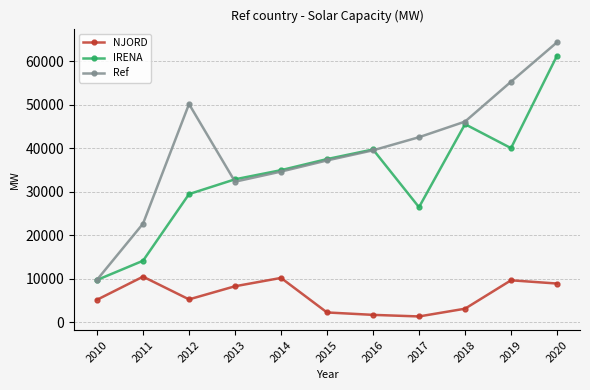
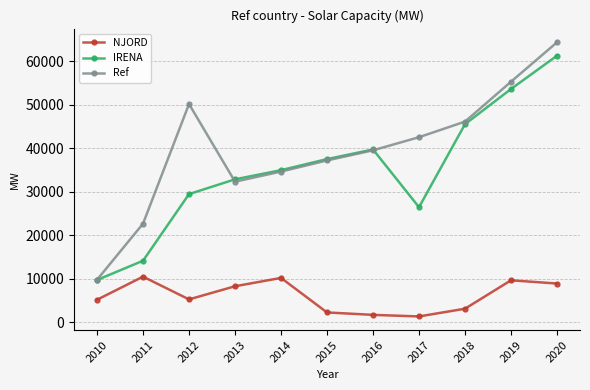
IRENA, 2019: 40000 -> 54000
